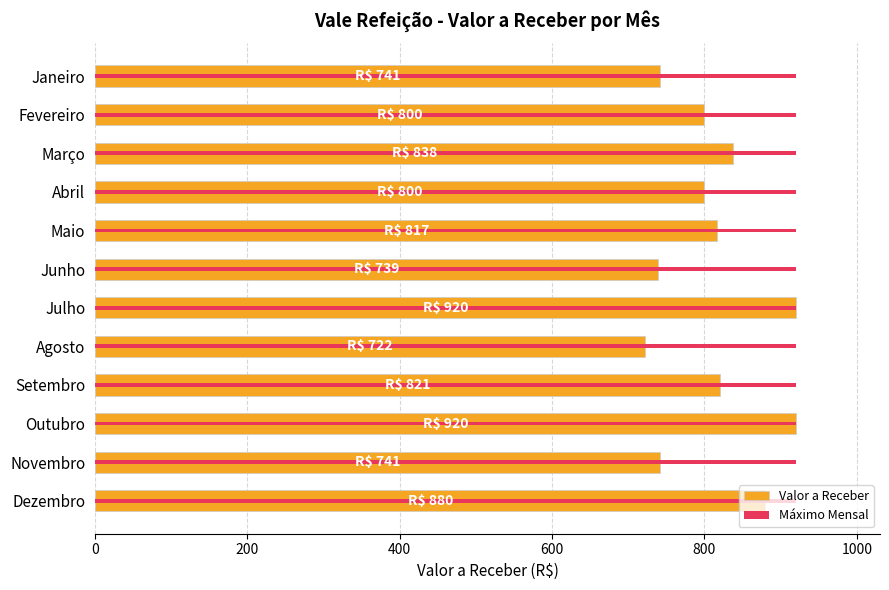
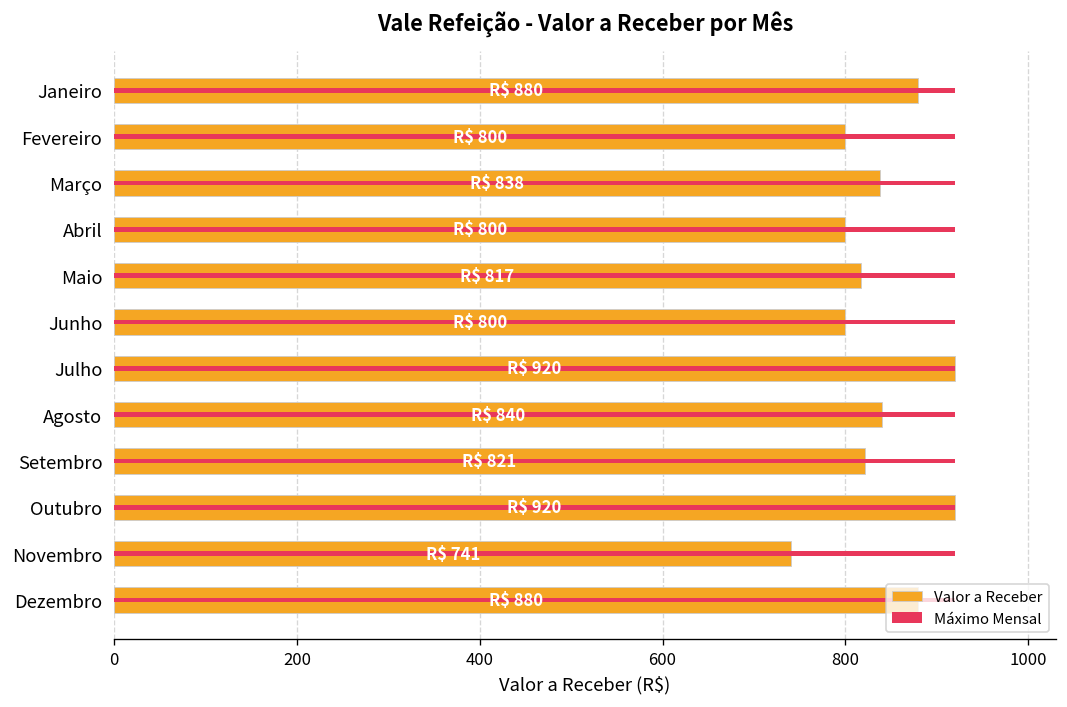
Valor a Receber, Janeiro: 741 -> 880
Valor a Receber, Junho: 739 -> 800
Valor a Receber, Agosto: 722 -> 840
